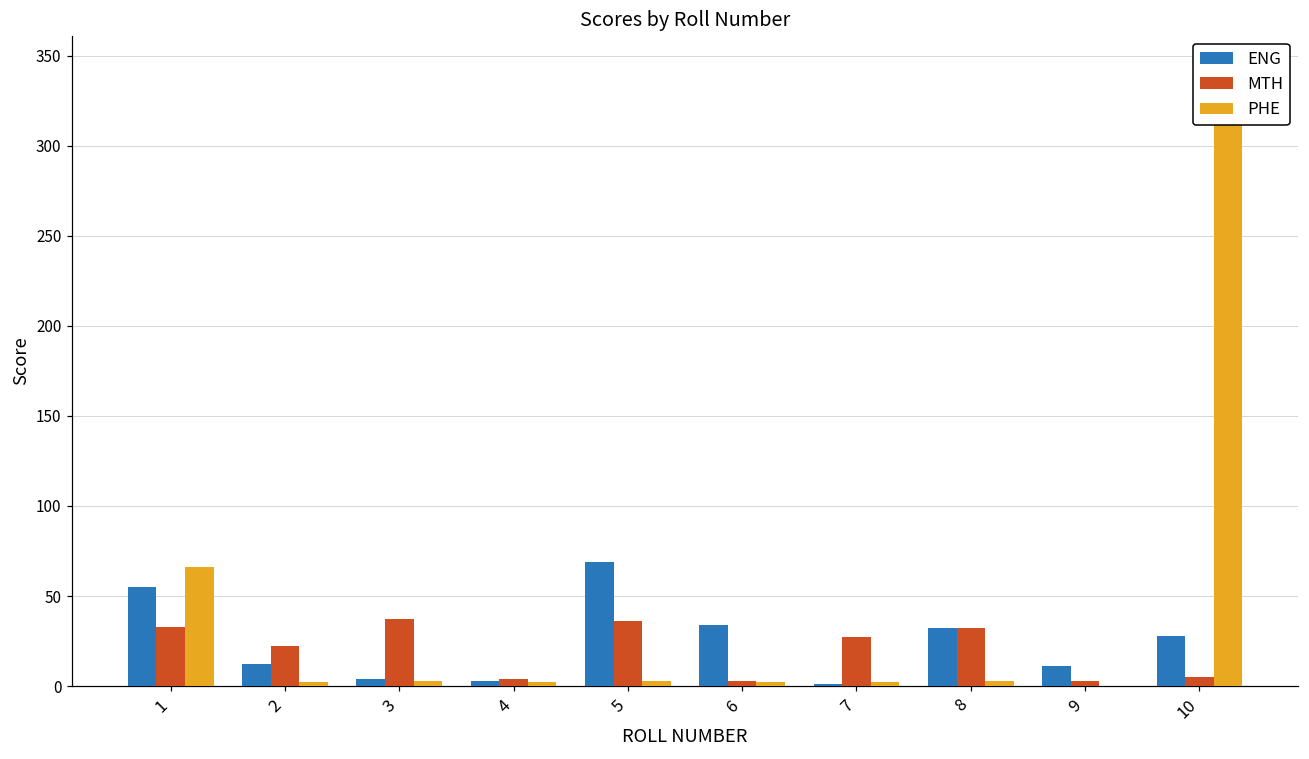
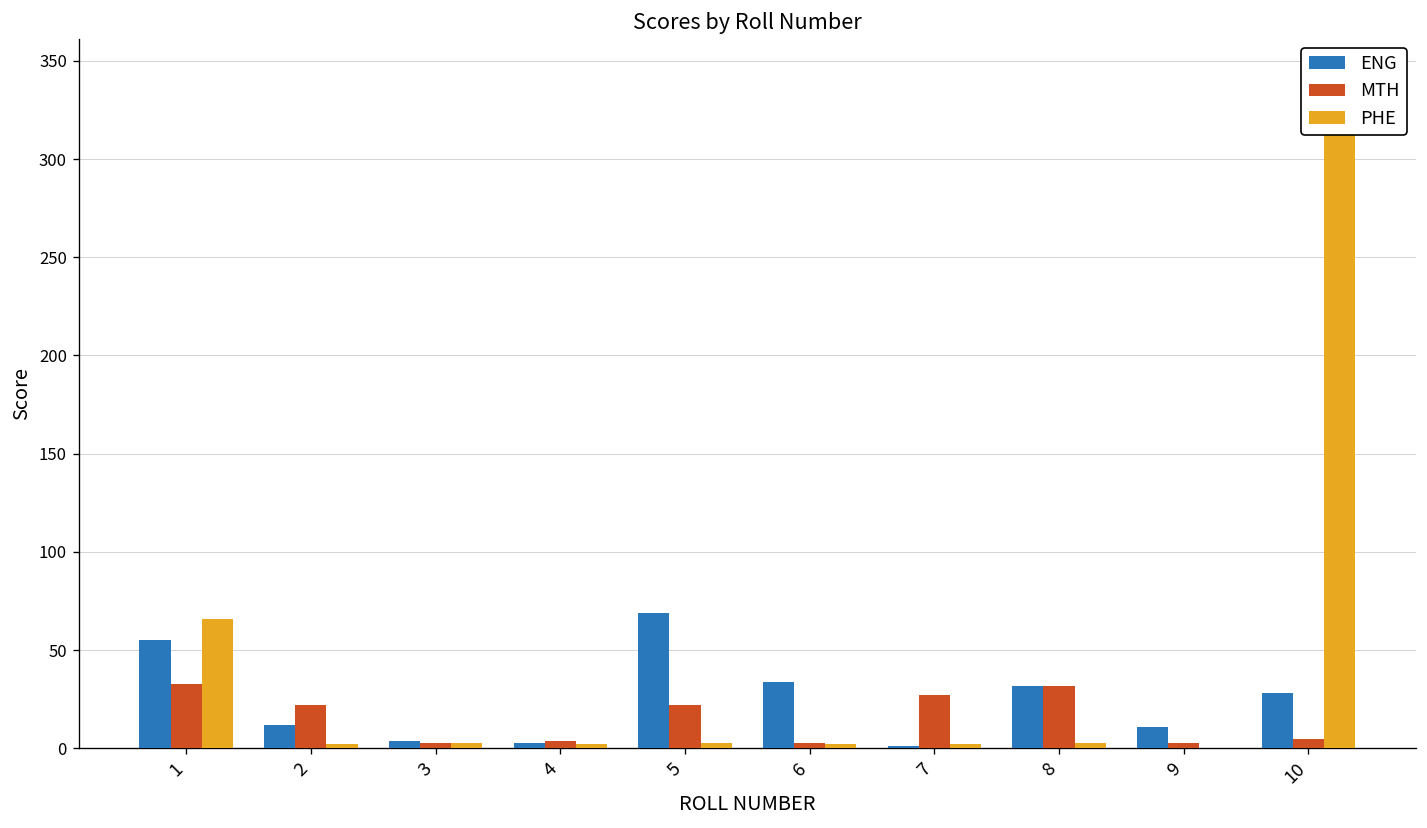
MTH, 3: 37 -> 3
MTH, 5: 36 -> 22
